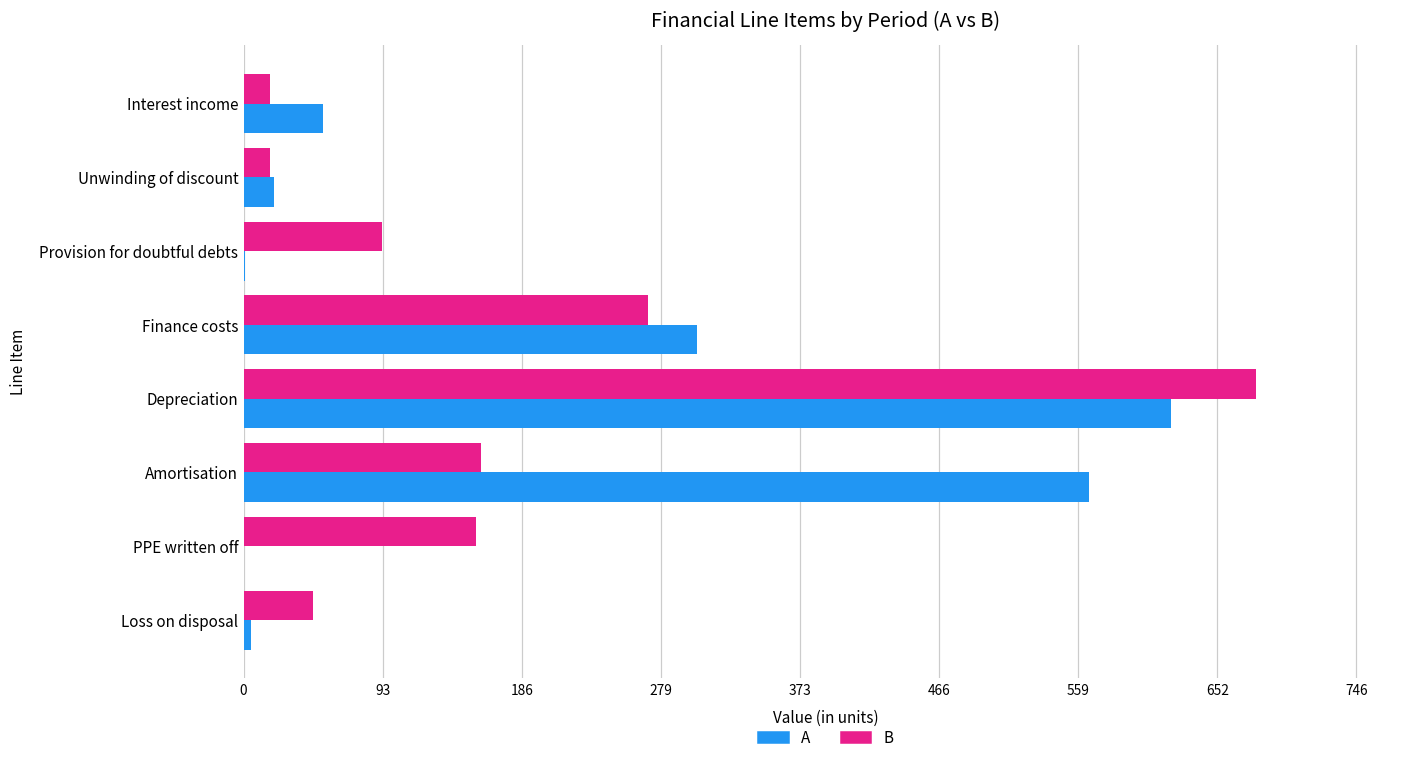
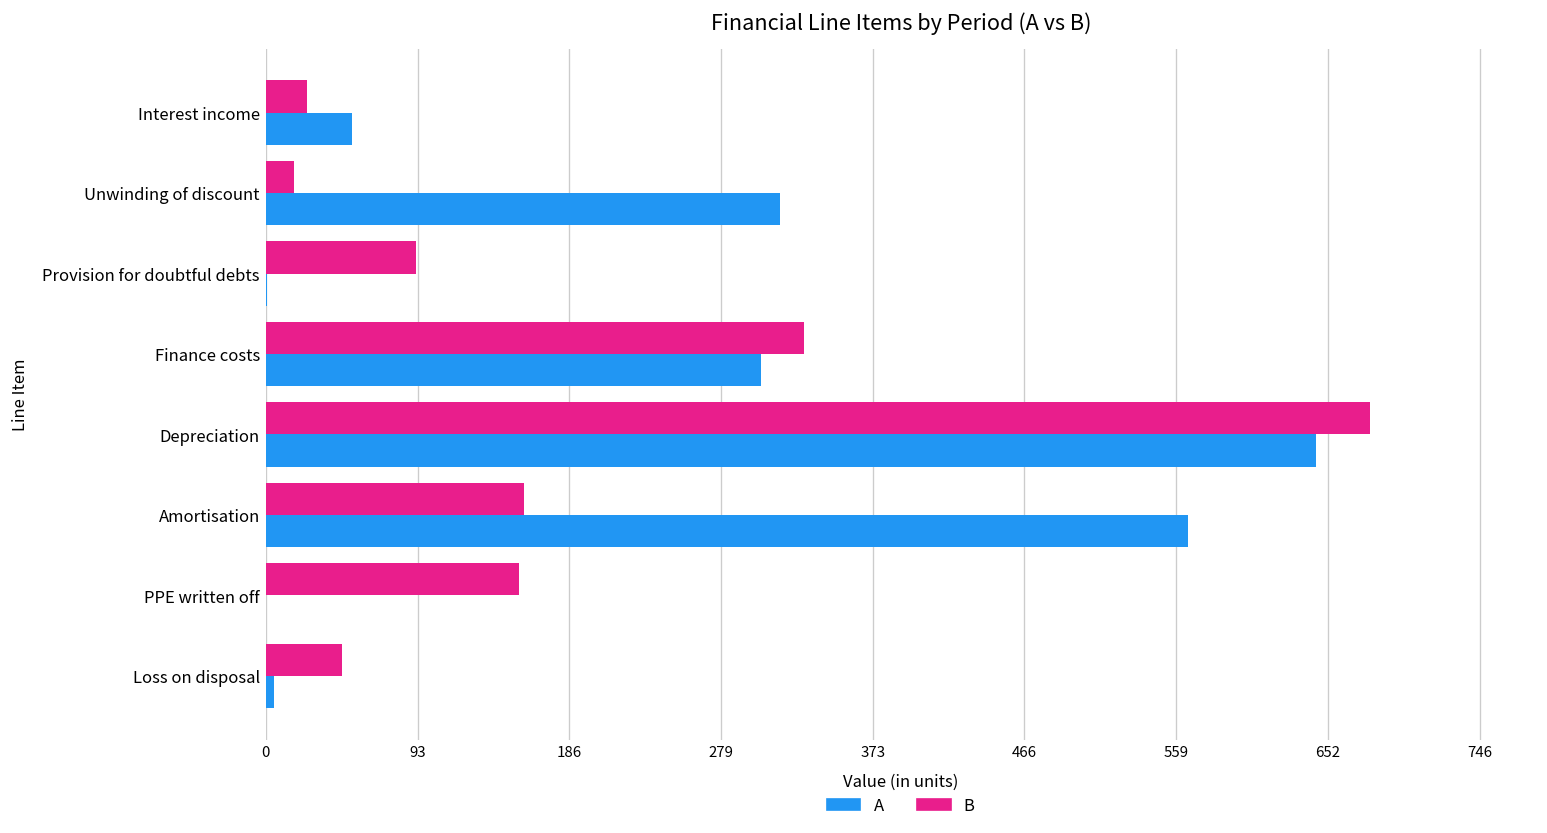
B, Interest income: 18 -> 26
A, Unwinding of discount: 20 -> 316
B, Finance costs: 271 -> 330
A, Depreciation: 622 -> 645
